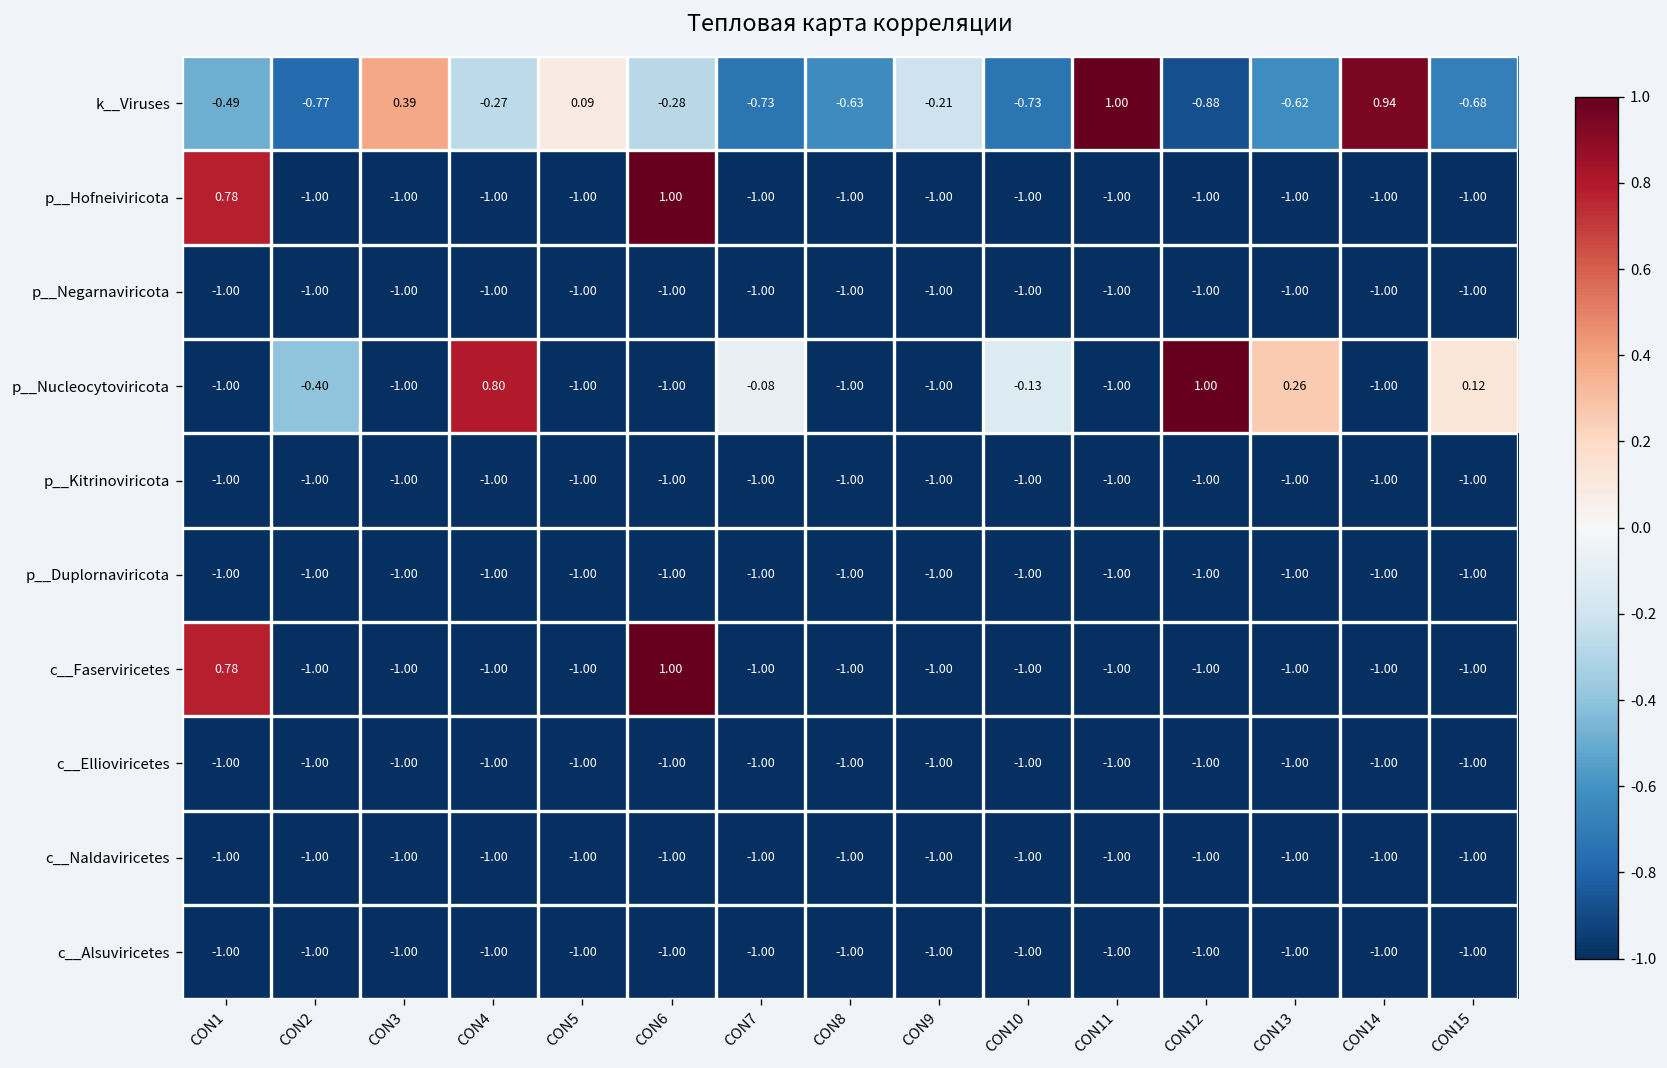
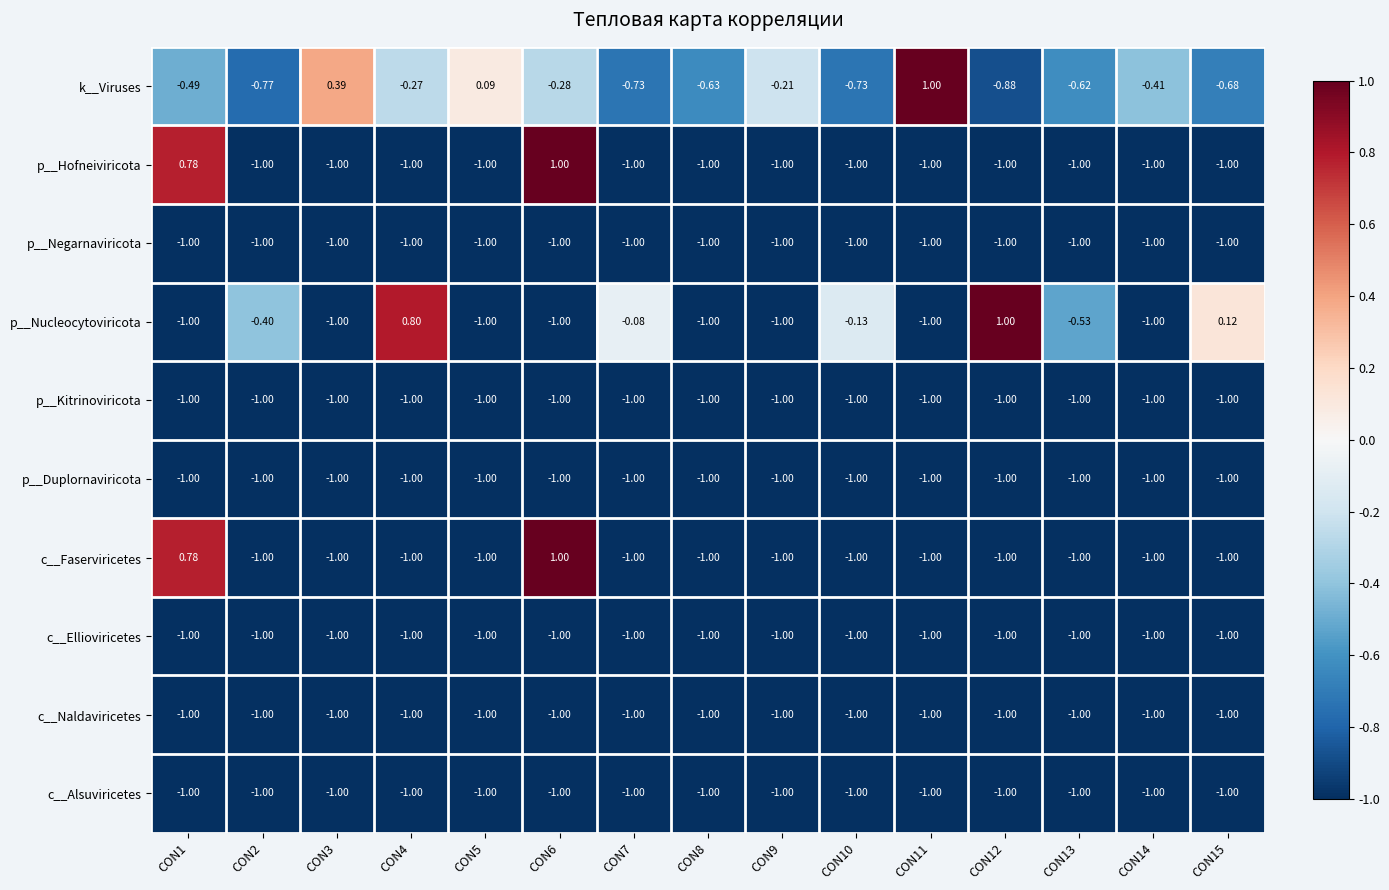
k__Viruses, CON14: 0.94 -> -0.41
p__Nucleocytoviricota, CON13: 0.26 -> -0.53
